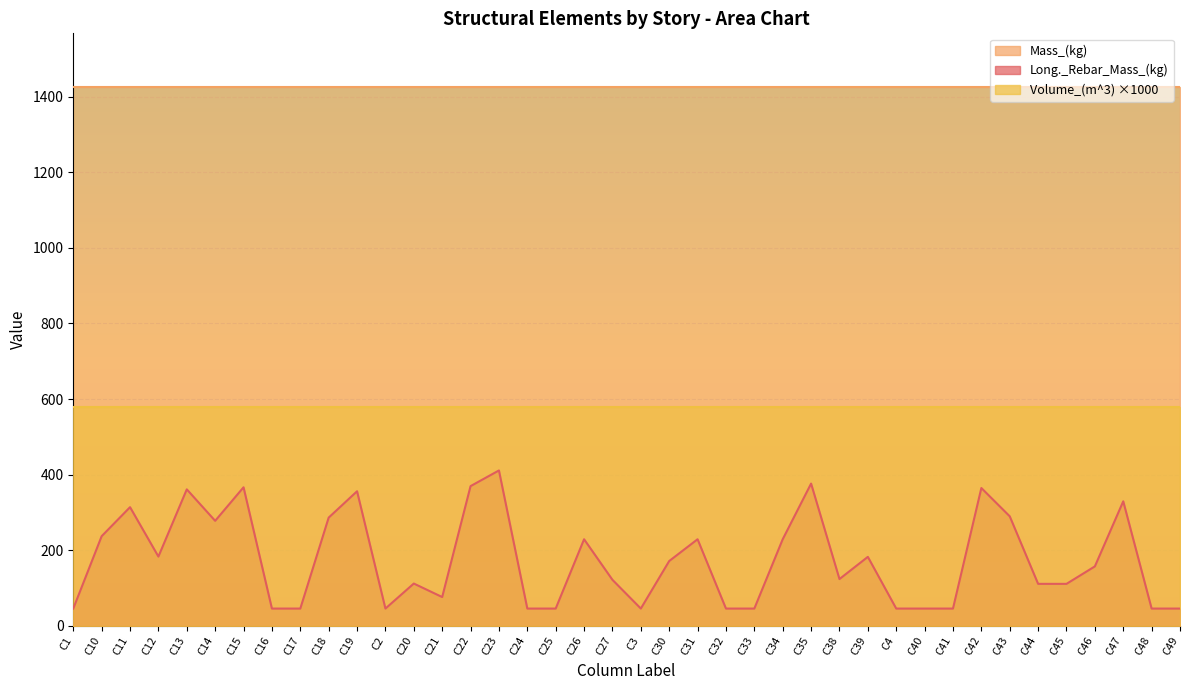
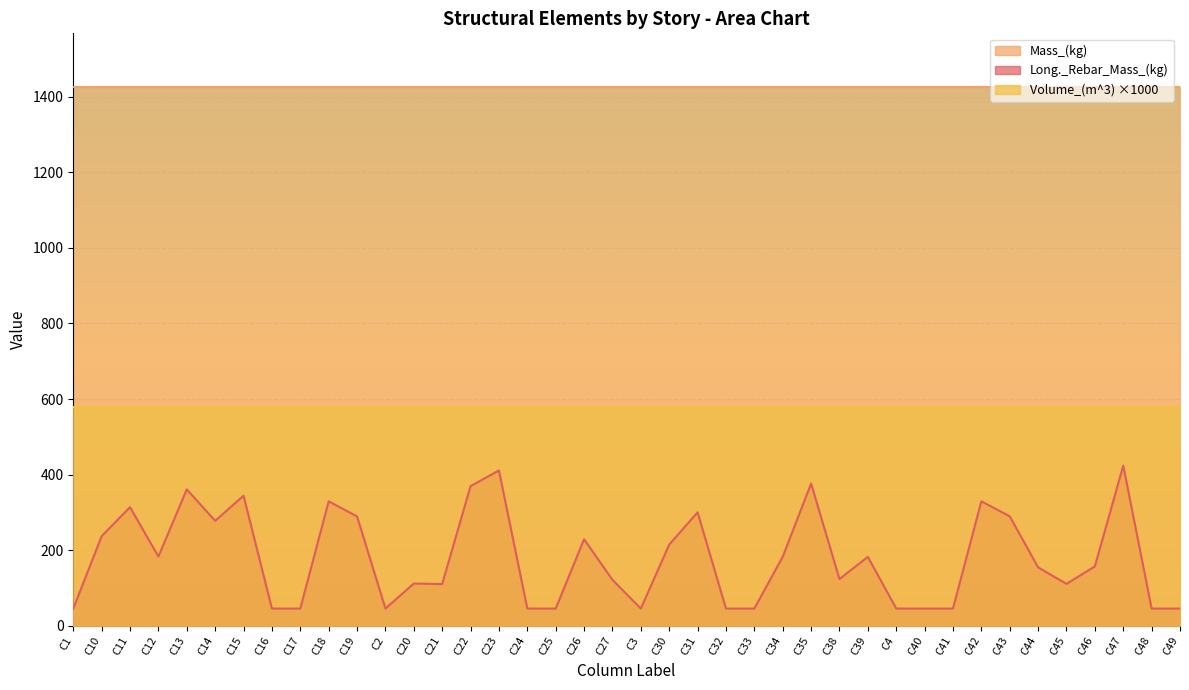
Long._Rebar_Mass_(kg), C15: 370 -> 340
Long._Rebar_Mass_(kg), C18: 290 -> 330
Long._Rebar_Mass_(kg), C19: 360 -> 290
Long._Rebar_Mass_(kg), C21: 80 -> 110
Long._Rebar_Mass_(kg), C30: 170 -> 210
Long._Rebar_Mass_(kg), C31: 230 -> 300
Long._Rebar_Mass_(kg), C34: 230 -> 180
Long._Rebar_Mass_(kg), C42: 360 -> 330
Long._Rebar_Mass_(kg), C44: 110 -> 150
Long._Rebar_Mass_(kg), C47: 330 -> 420
